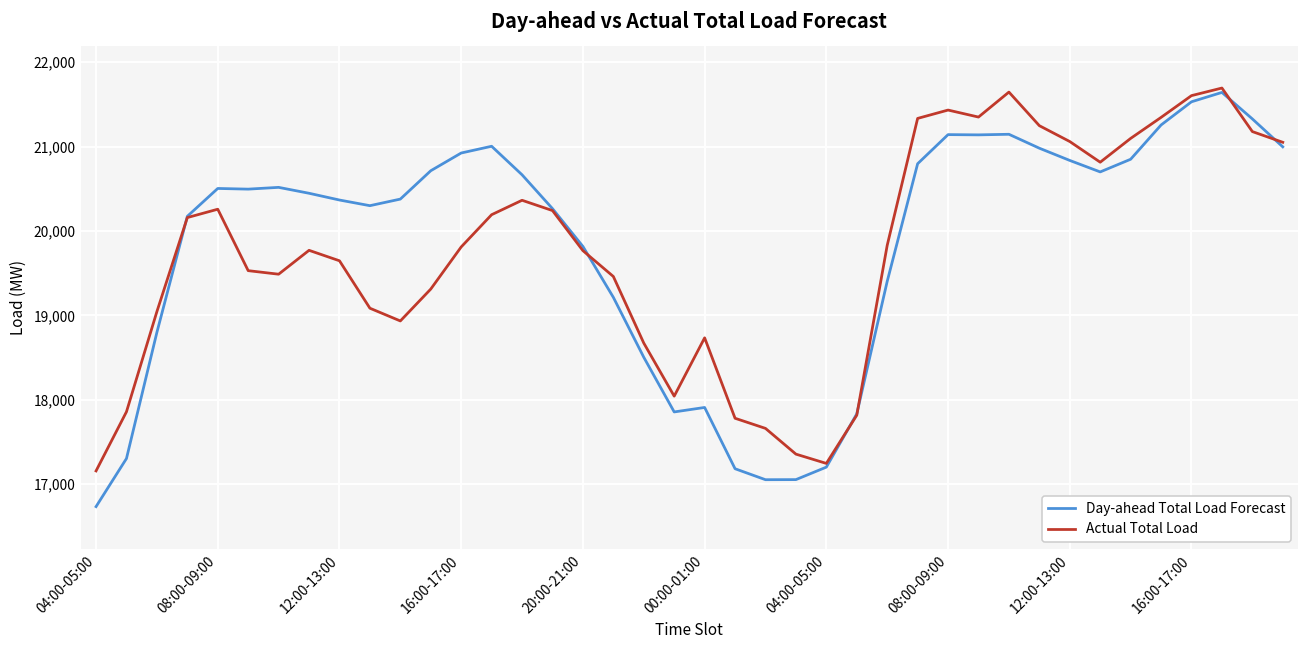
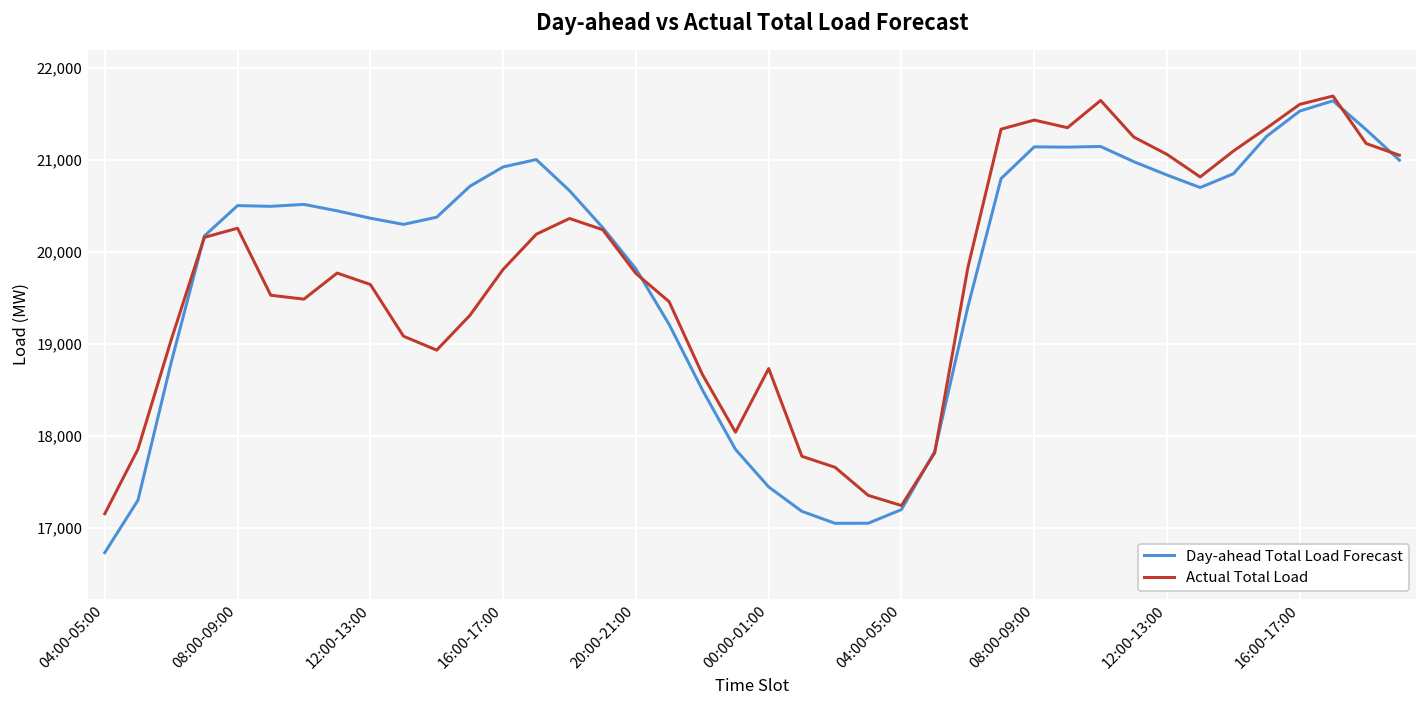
Day-ahead Total Load Forecast, 00:00-01:00: 17,900 -> 17,400
